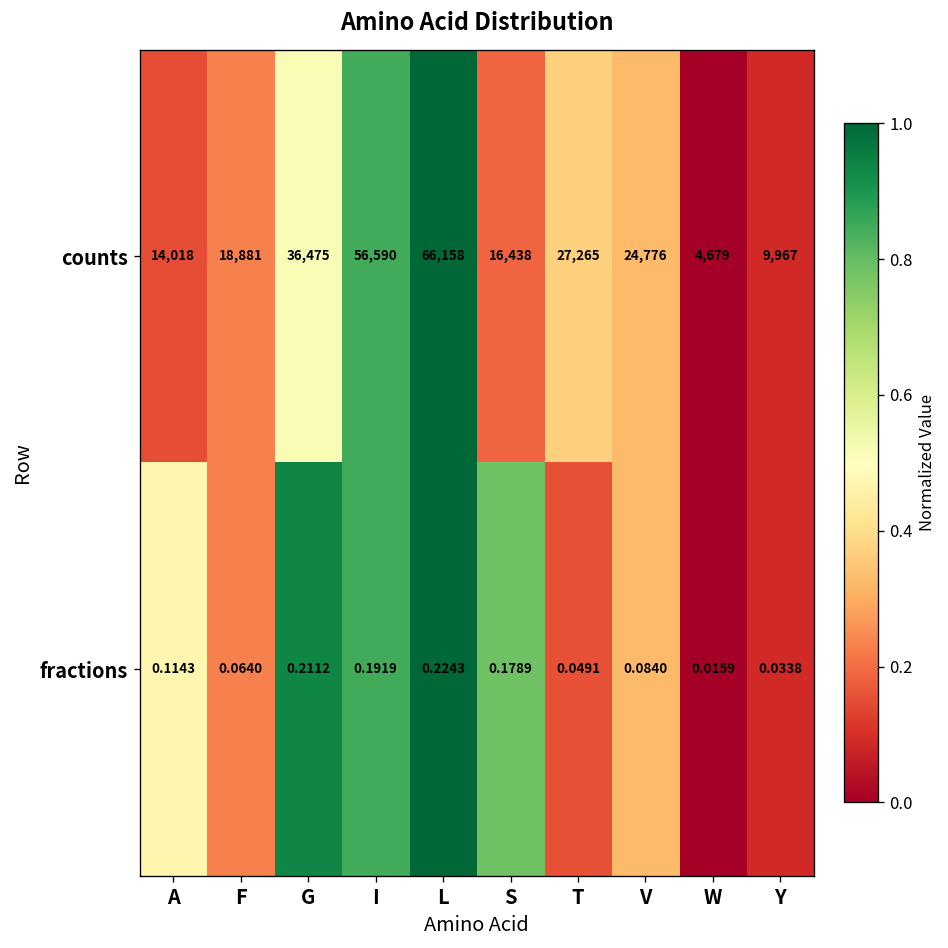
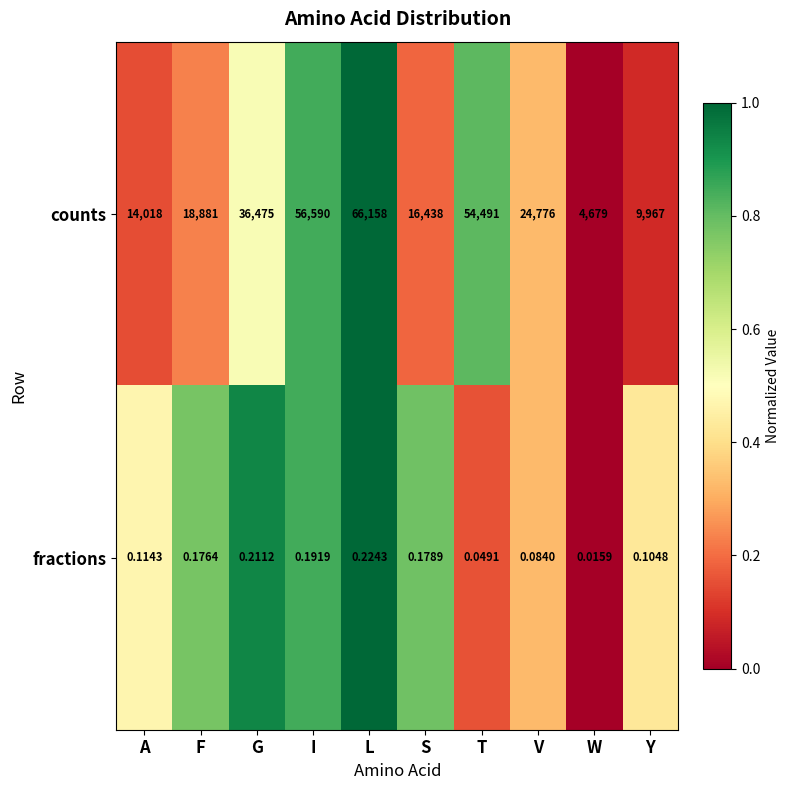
counts, T: 27,265 -> 54,491
fractions, F: 0.0640 -> 0.1764
fractions, Y: 0.0338 -> 0.1048
